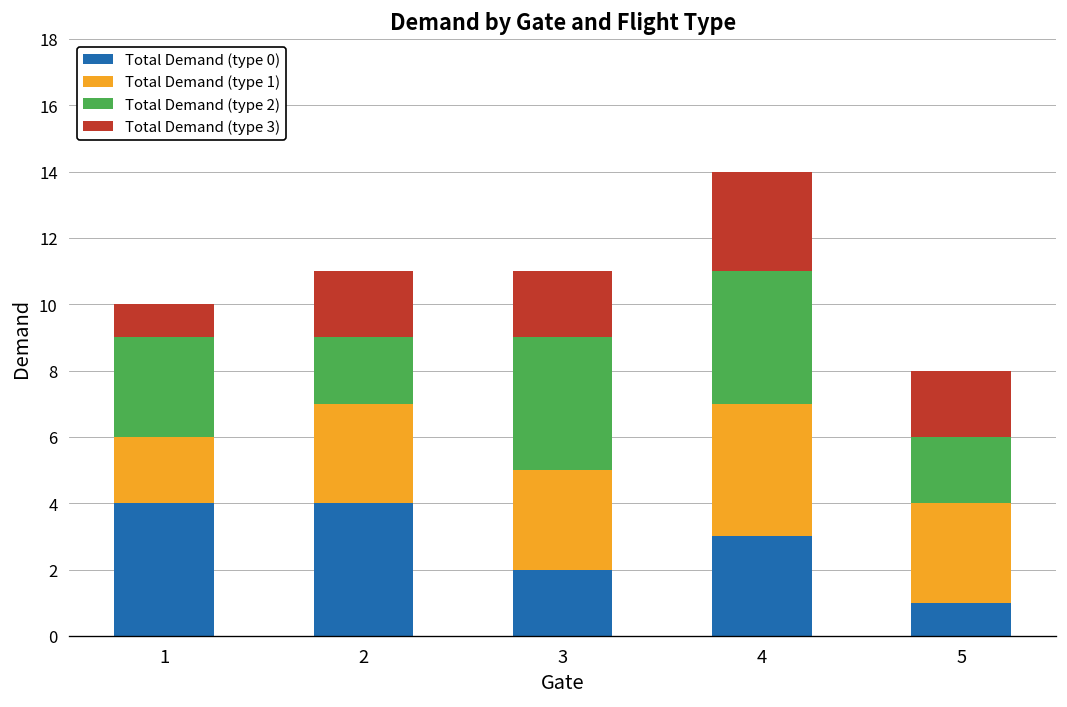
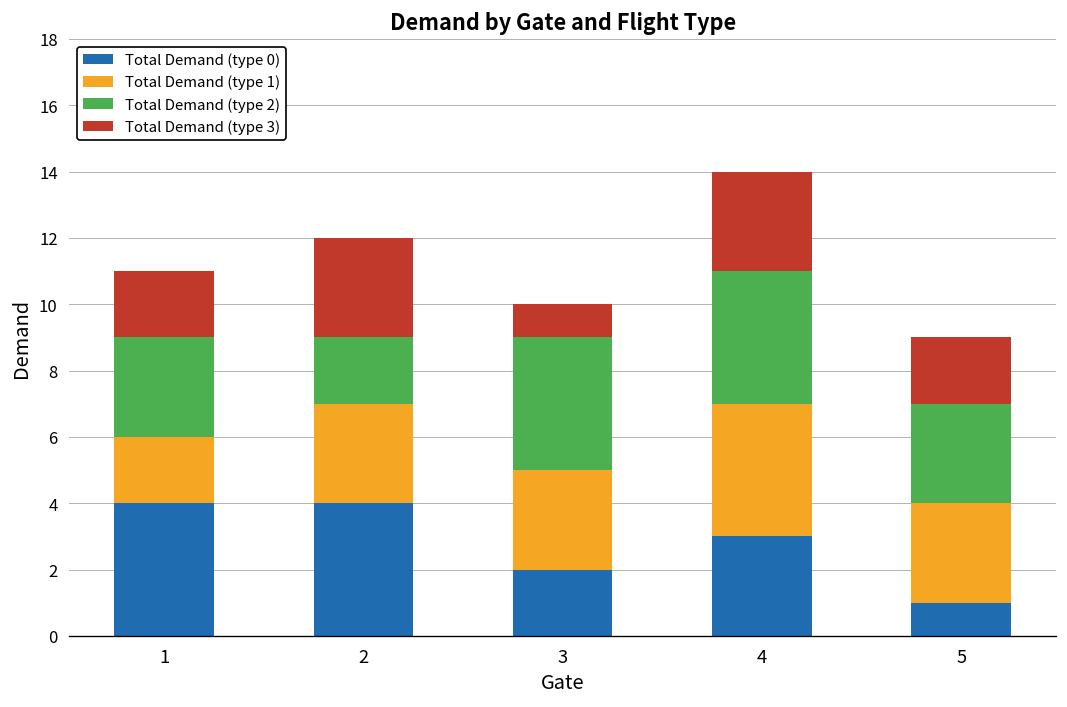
Total Demand (type 3), 1: 1 -> 2
Total Demand (type 3), 2: 2 -> 3
Total Demand (type 3), 3: 2 -> 1
Total Demand (type 2), 5: 2 -> 3
